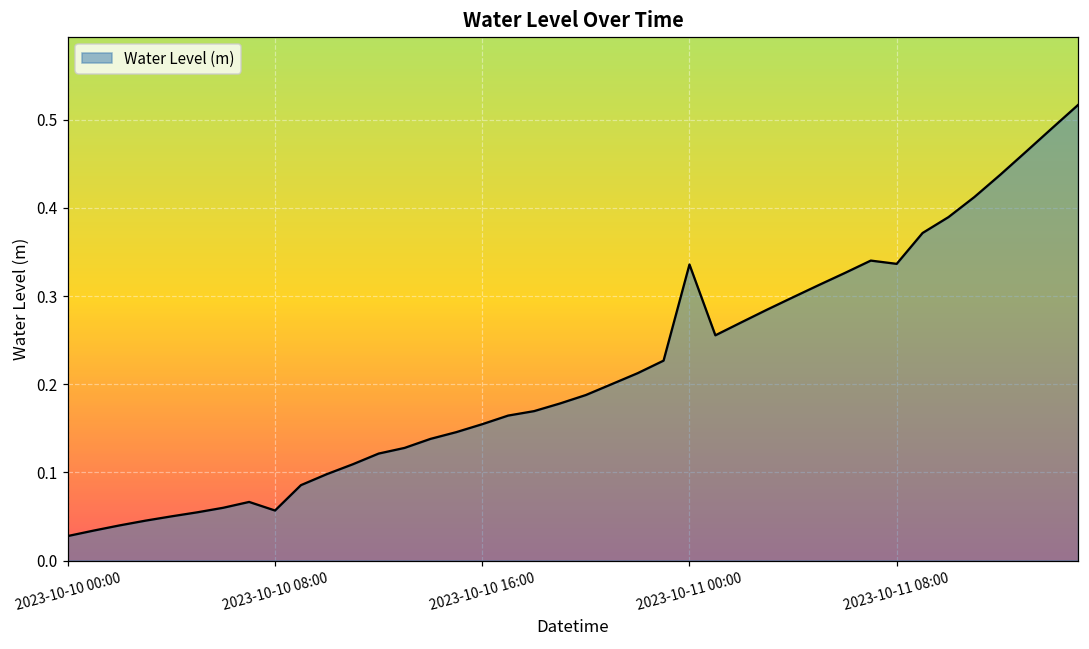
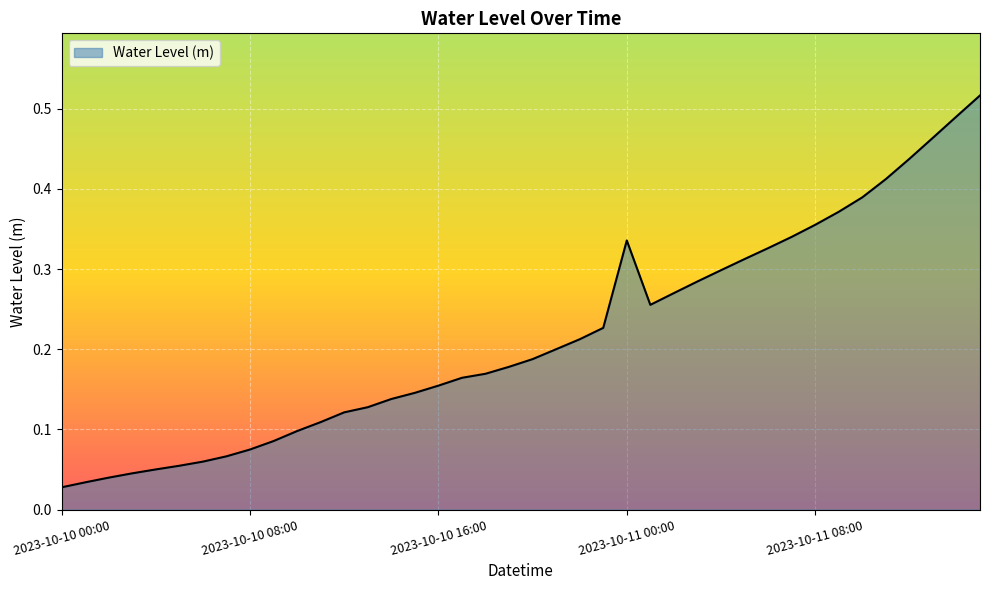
2023-10-10 08:00: 0.06 -> 0.07
2023-10-11 08:00: 0.34 -> 0.36
